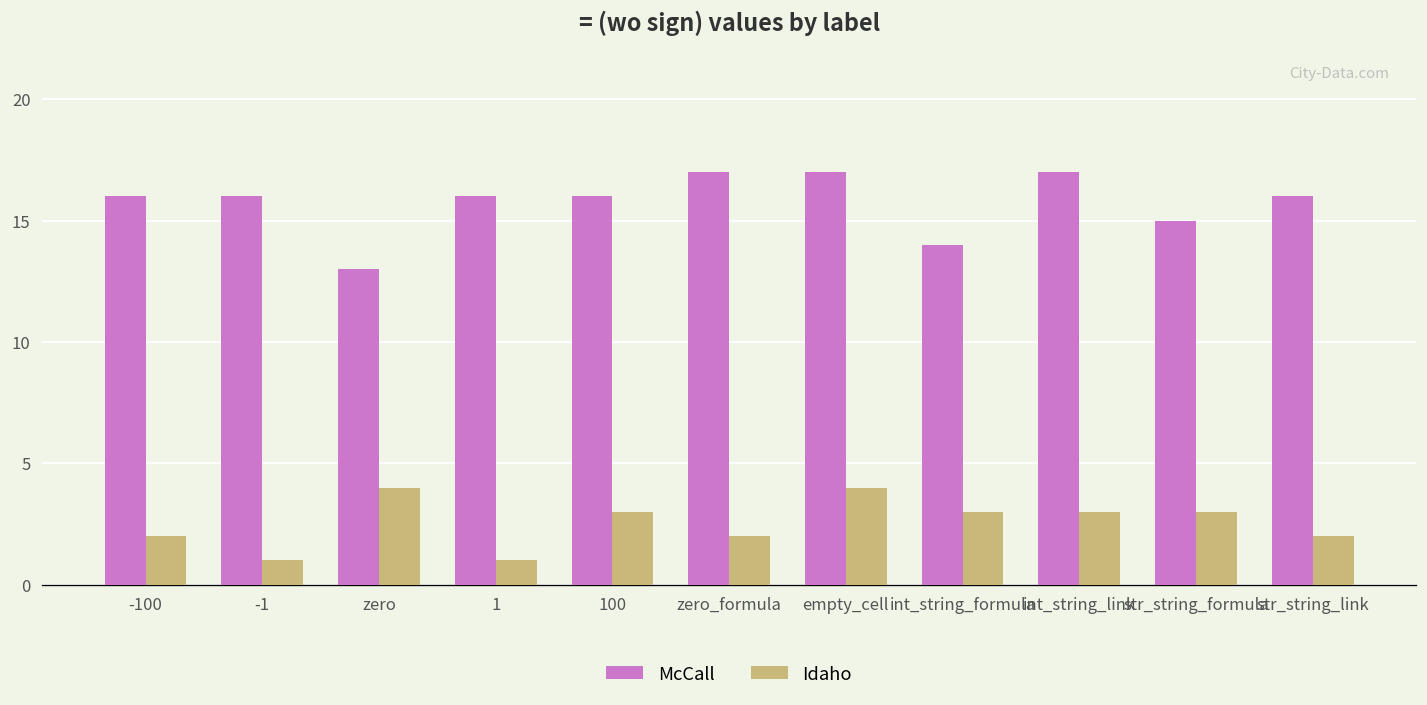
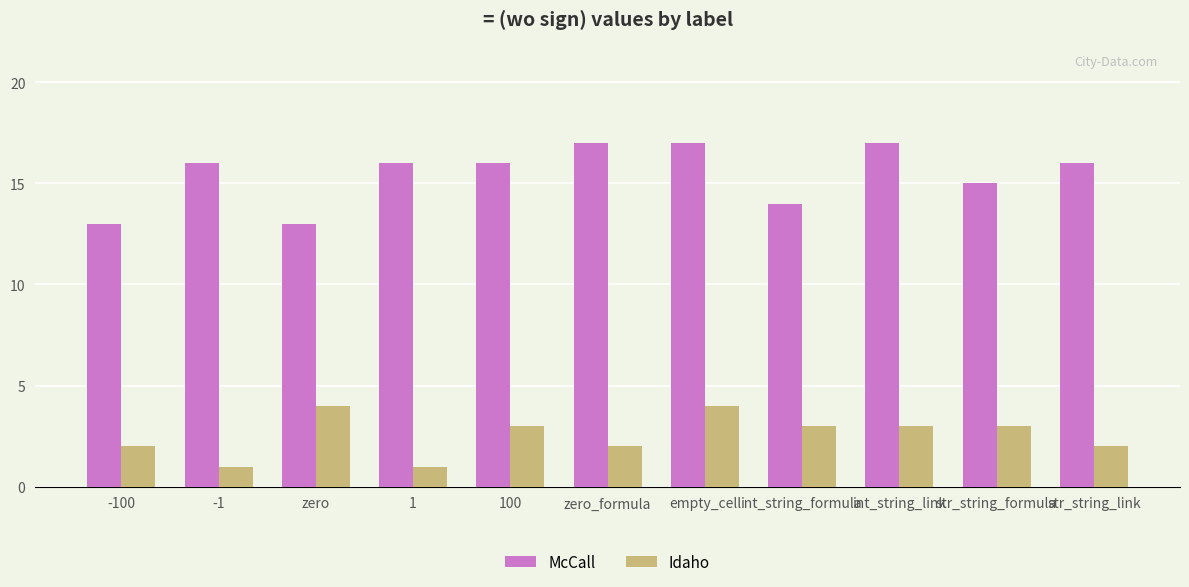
McCall, -100: 16 -> 13
